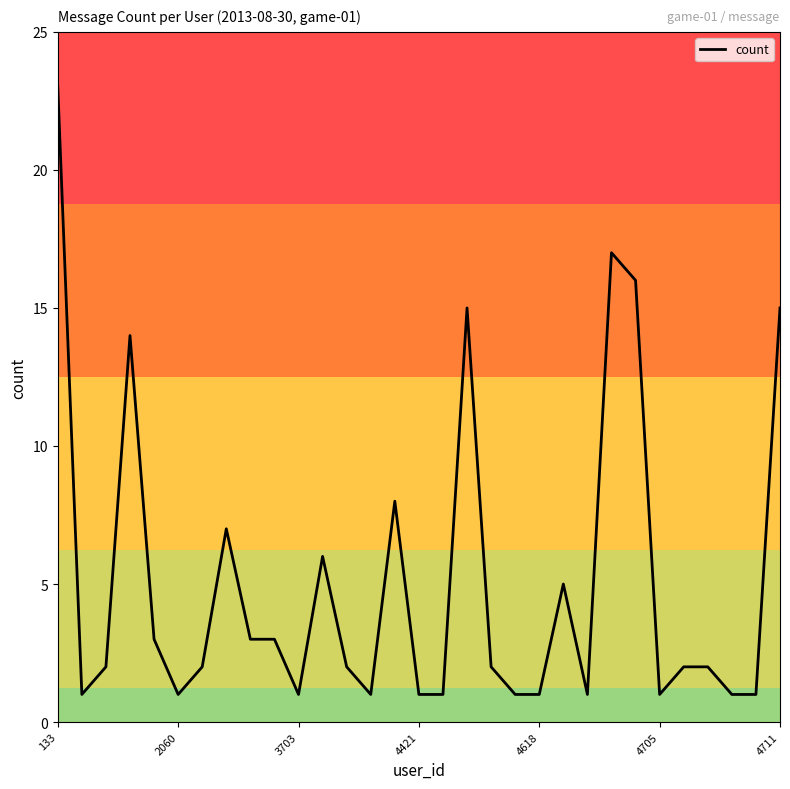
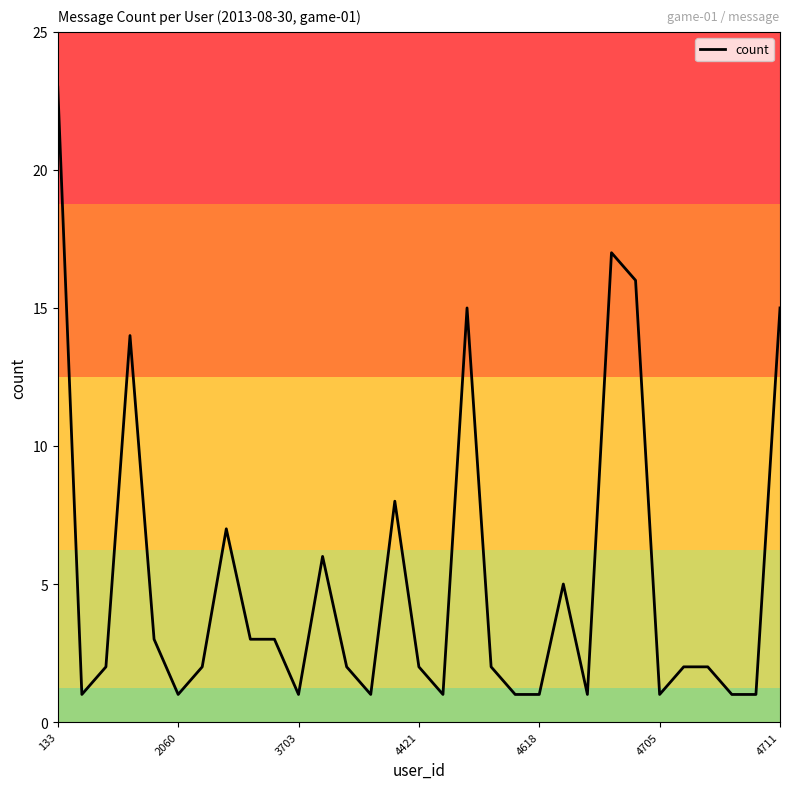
4421: 1 -> 2
